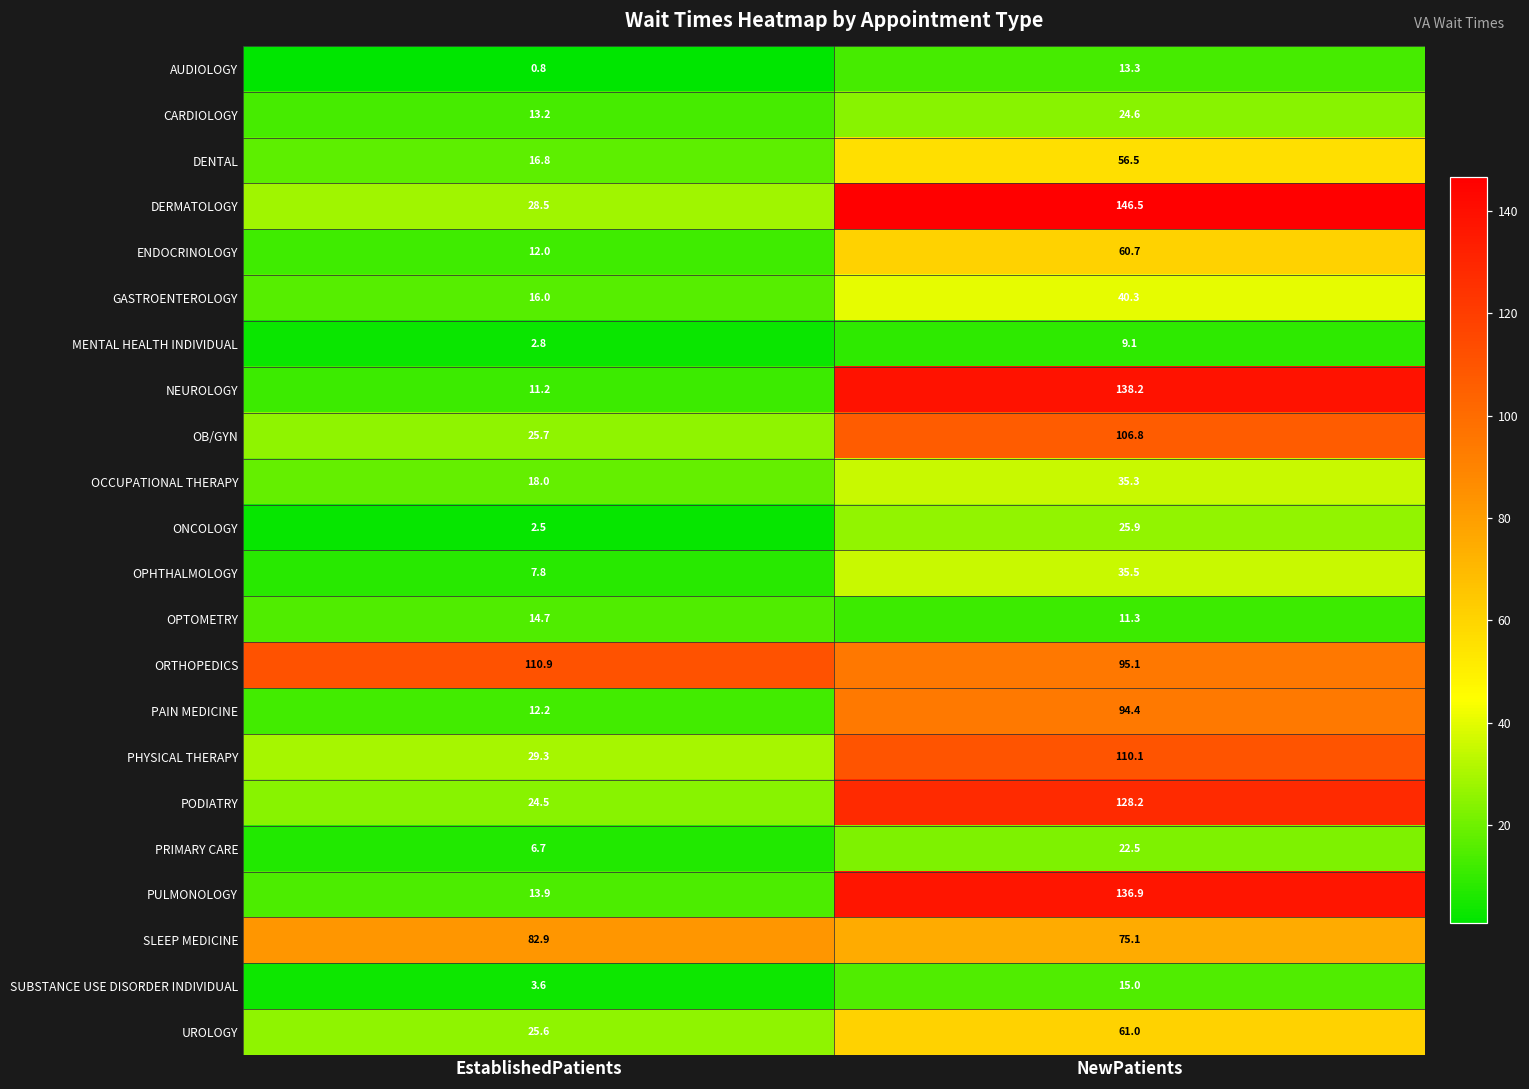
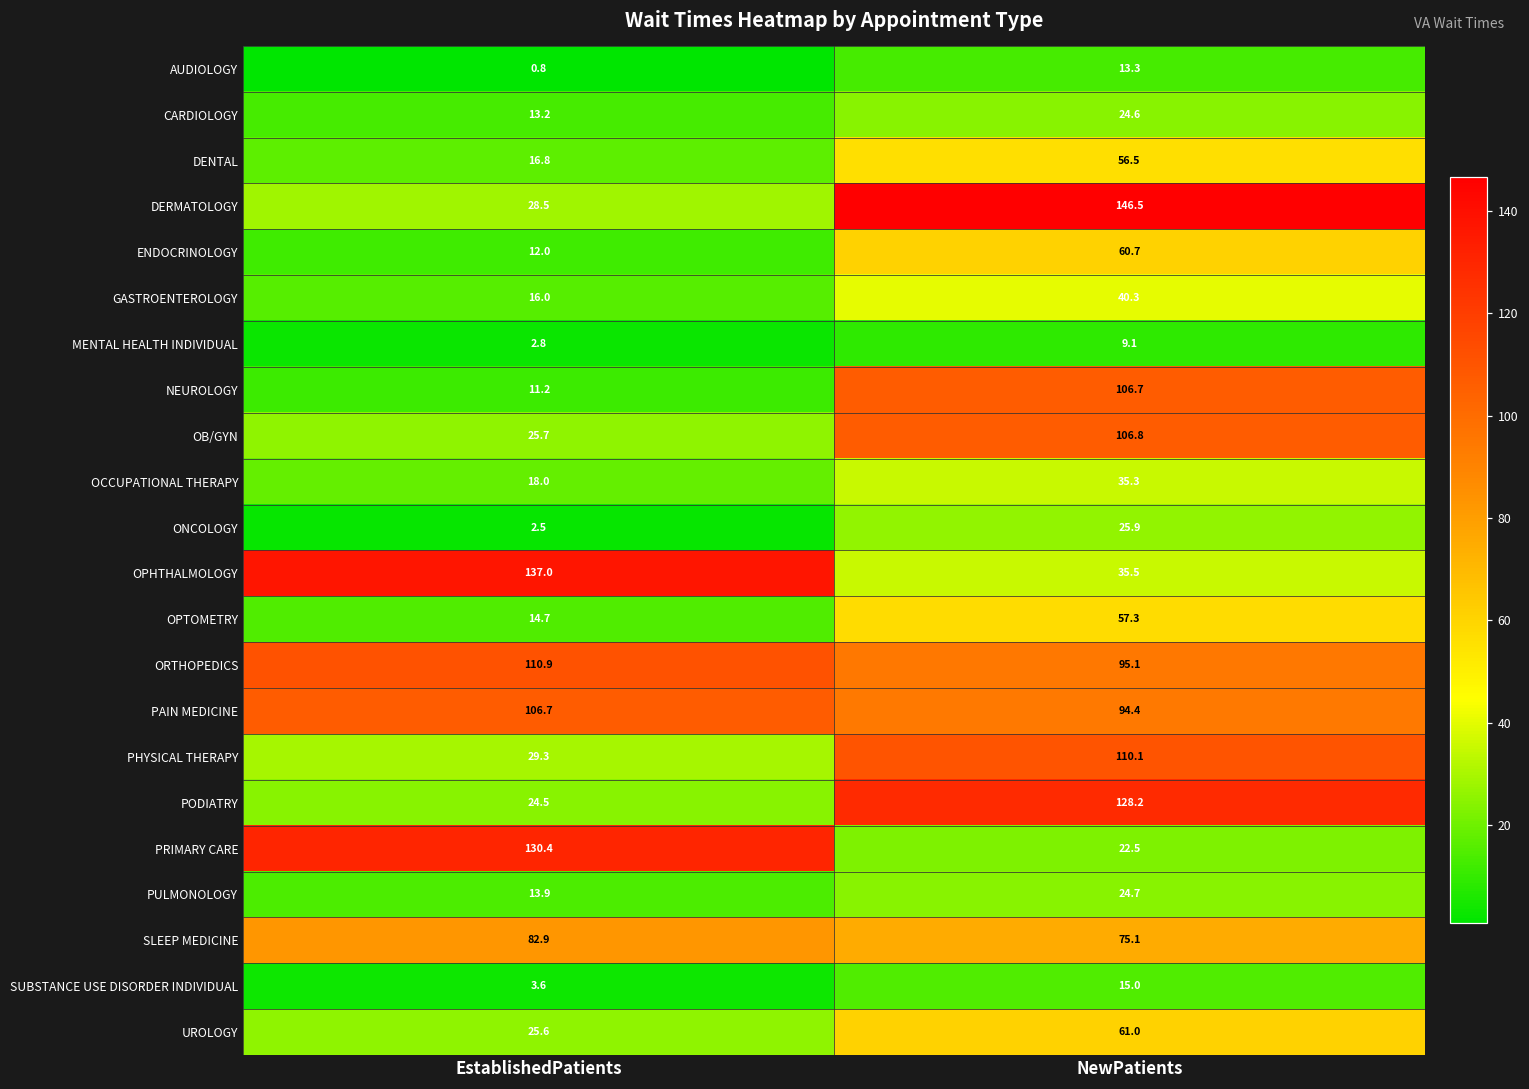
NEUROLOGY, NewPatients: 138.2 -> 106.7
OPHTHALMOLOGY, EstablishedPatients: 7.8 -> 137.0
OPTOMETRY, NewPatients: 11.3 -> 57.3
PAIN MEDICINE, EstablishedPatients: 12.2 -> 106.7
PRIMARY CARE, EstablishedPatients: 6.7 -> 130.4
PULMONOLOGY, NewPatients: 136.9 -> 24.7
